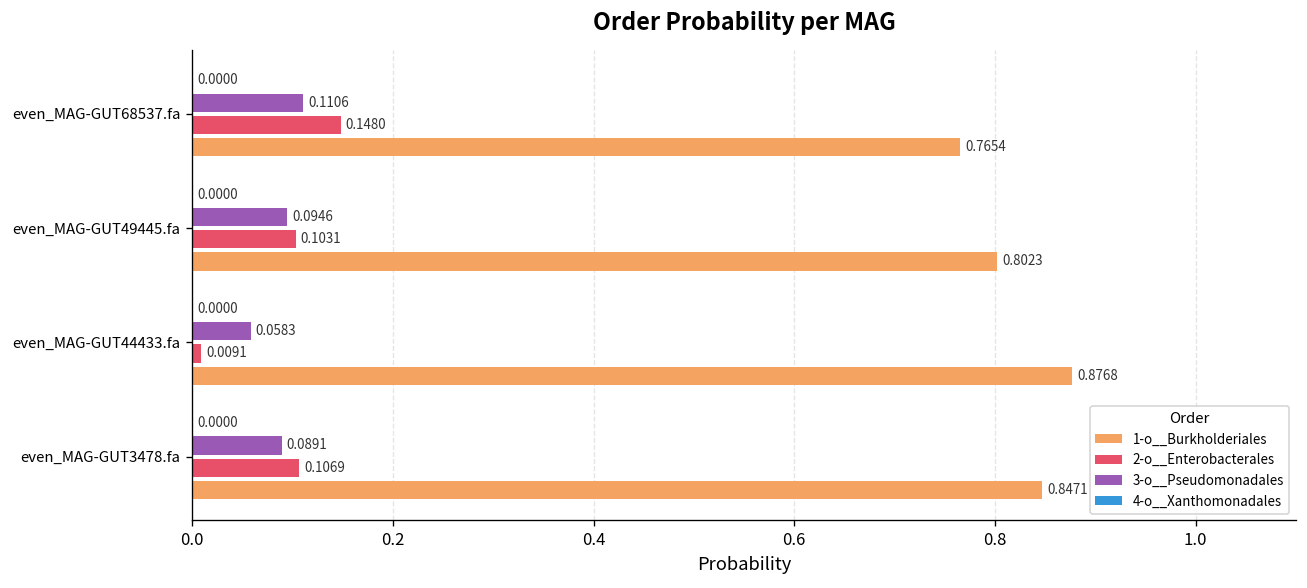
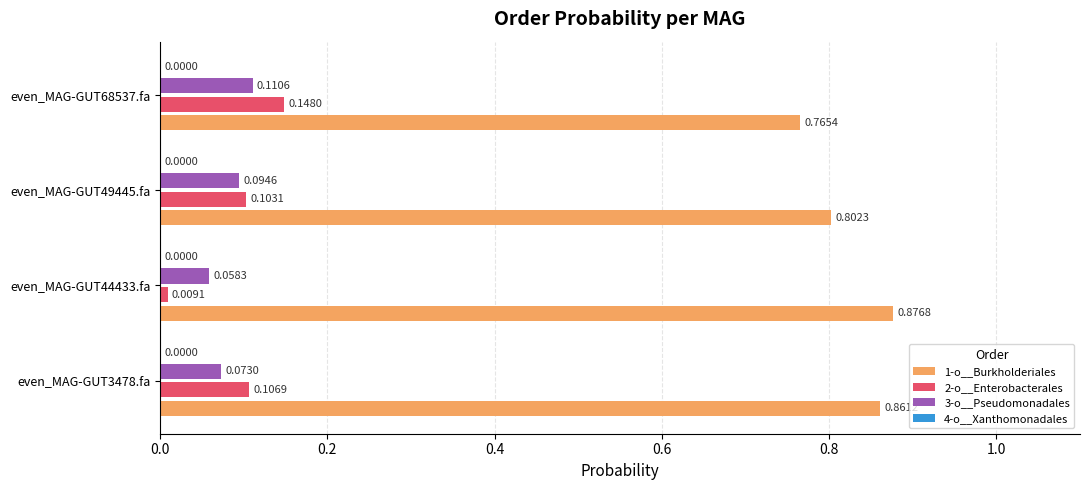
3-o__Pseudomonadales, even_MAG-GUT3478.fa: 0.0891 -> 0.0730
1-o__Burkholderiales, even_MAG-GUT3478.fa: 0.85 -> 0.86
